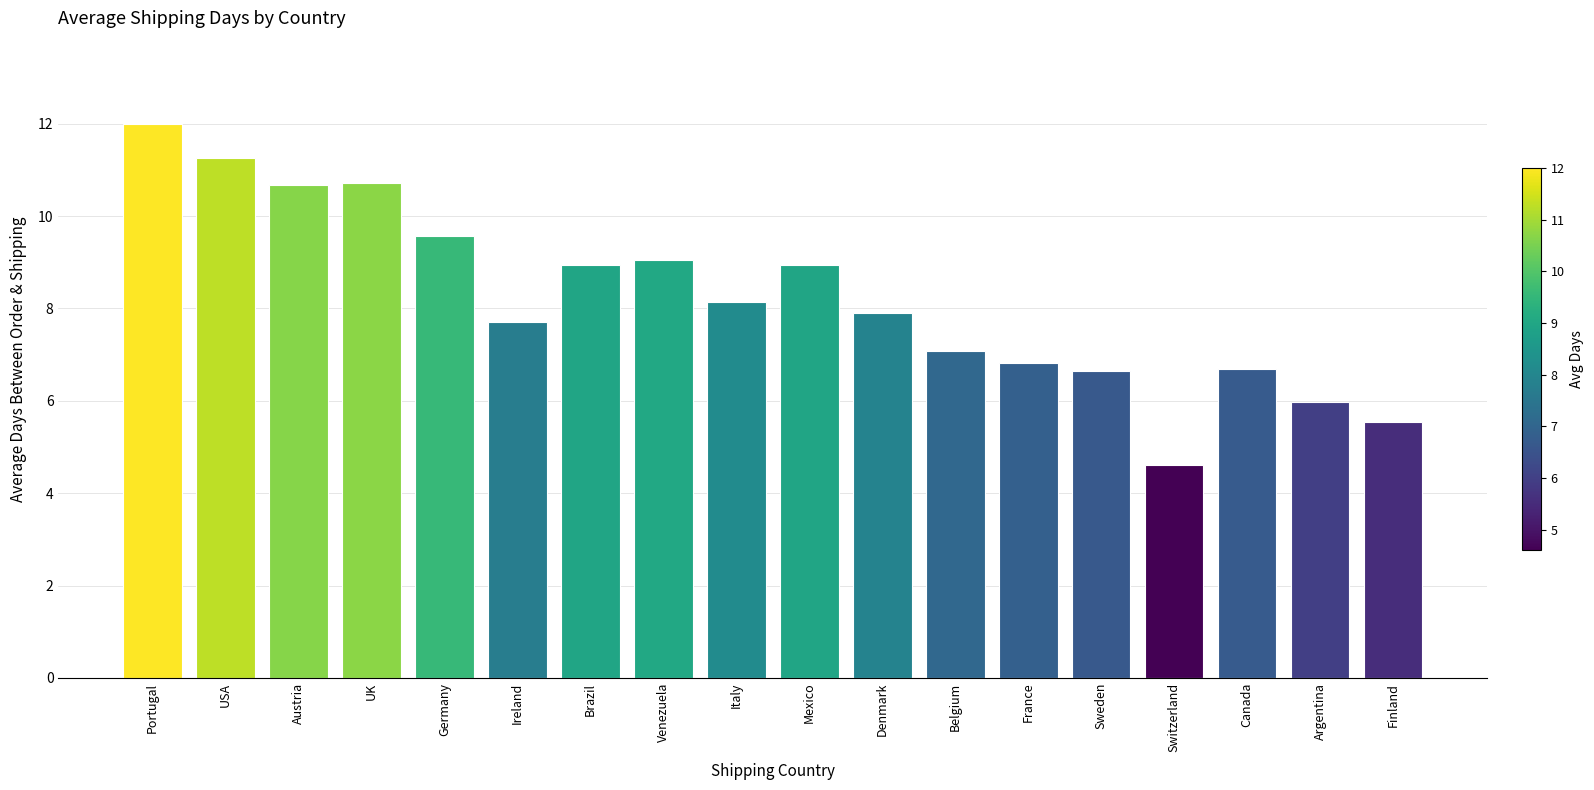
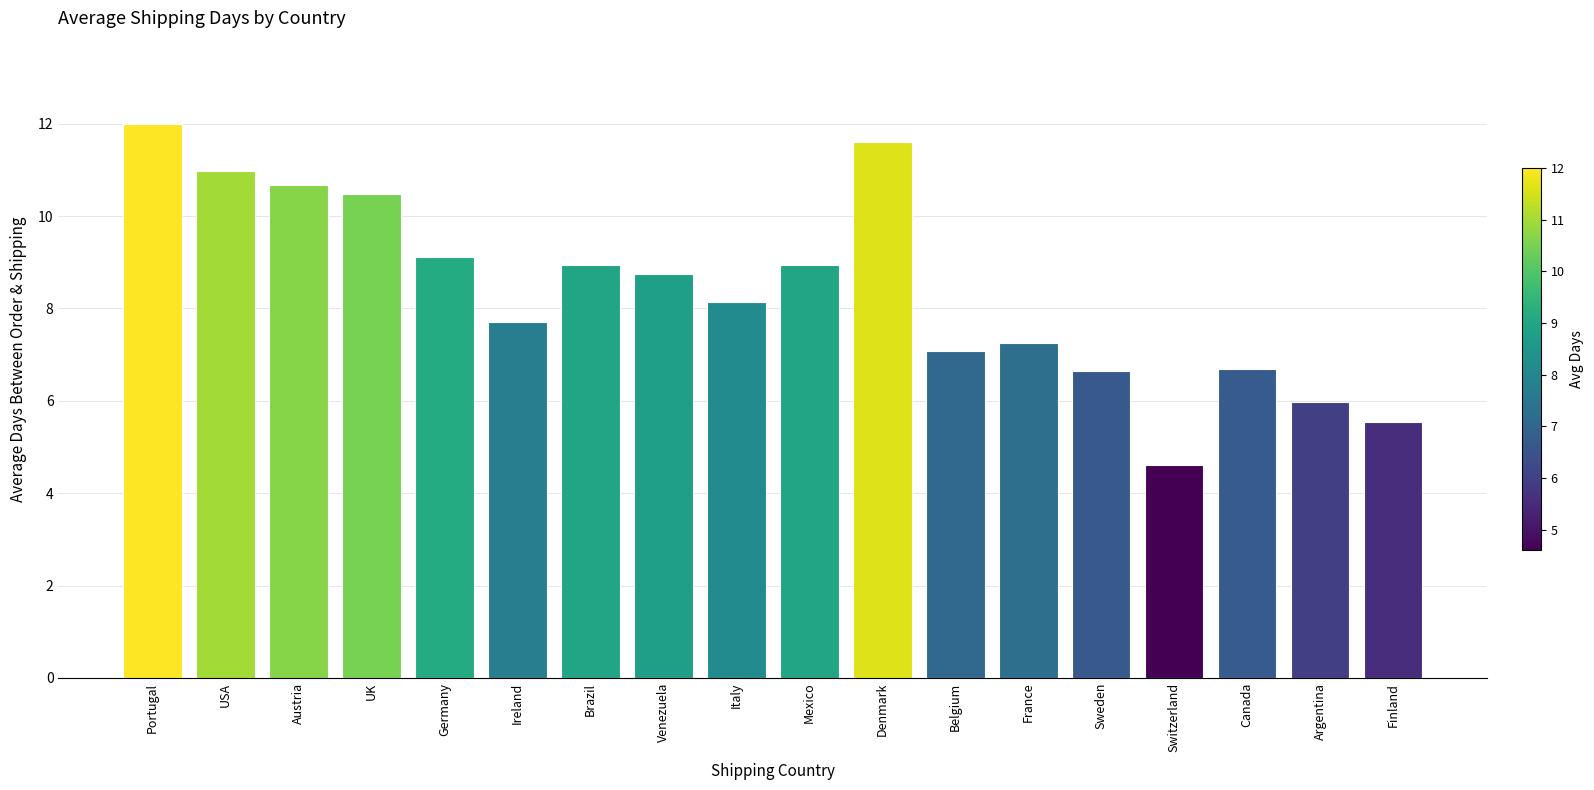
USA: 11.3 -> 11.0
UK: 10.7 -> 10.5
Germany: 9.6 -> 9.1
Venezuela: 9.0 -> 8.8
Denmark: 7.9 -> 11.6
France: 6.8 -> 7.3
